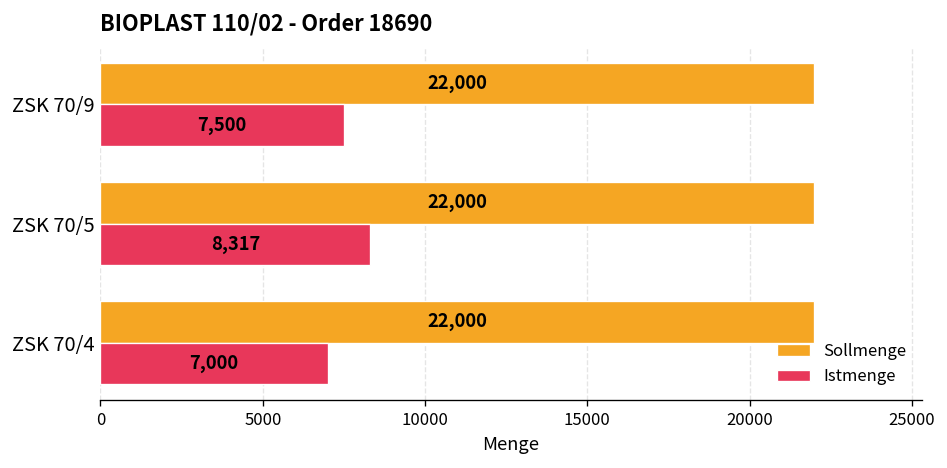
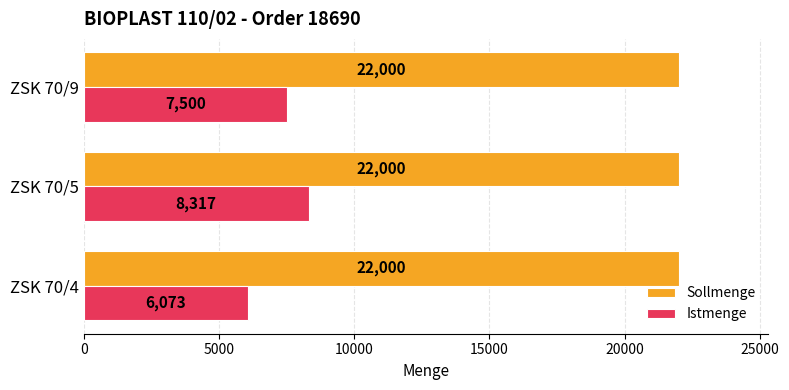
Istmenge, ZSK 70/4: 7,000 -> 6,073
